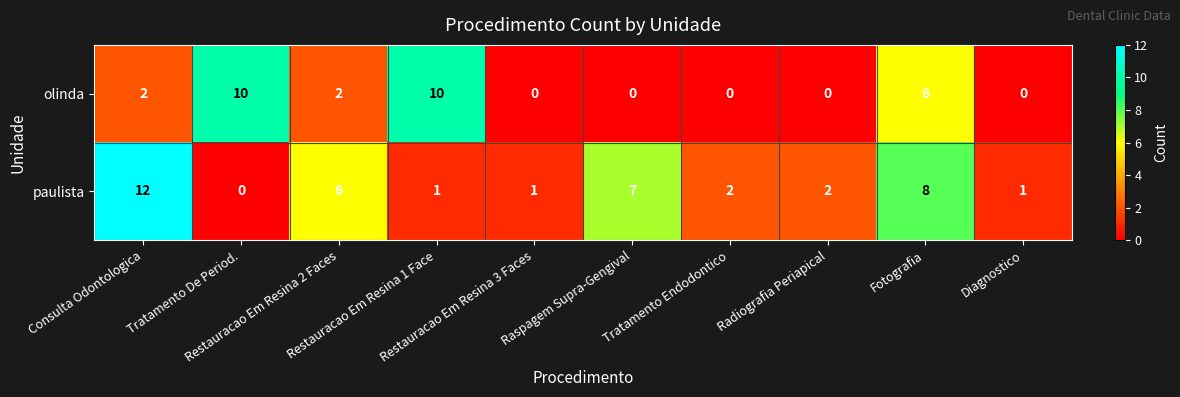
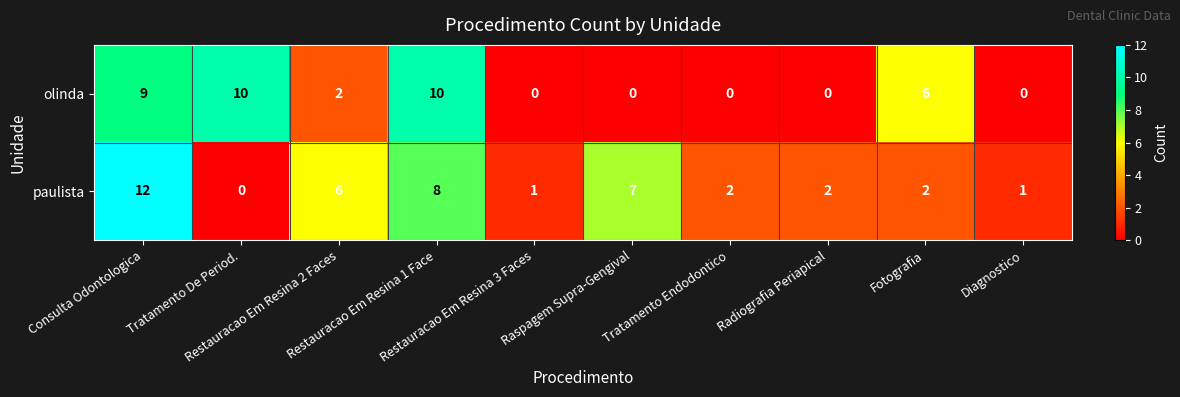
olinda, Consulta Odontologica: 2 -> 9
paulista, Restauracao Em Resina 1 Face: 1 -> 8
paulista, Fotografia: 8 -> 2
